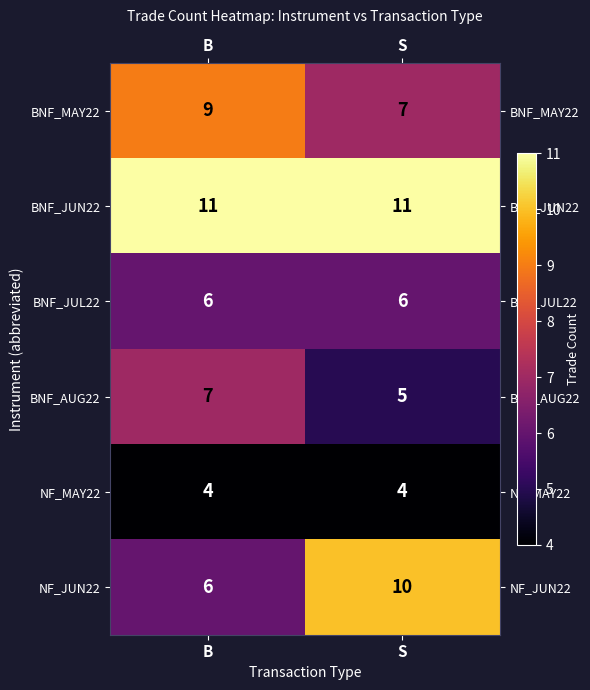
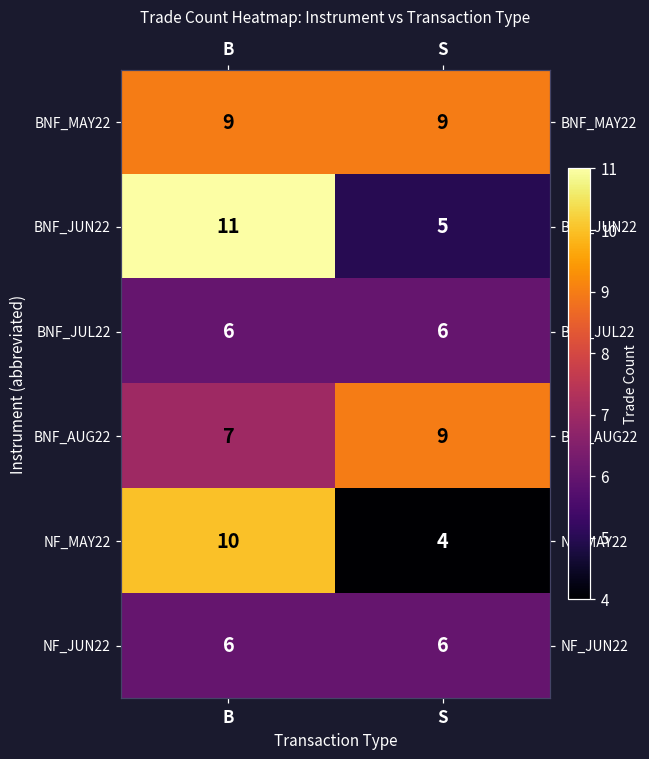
BNF_MAY22, S: 7 -> 9
BNF_JUN22, S: 11 -> 5
BNF_AUG22, S: 5 -> 9
NF_MAY22, B: 4 -> 10
NF_JUN22, S: 10 -> 6
